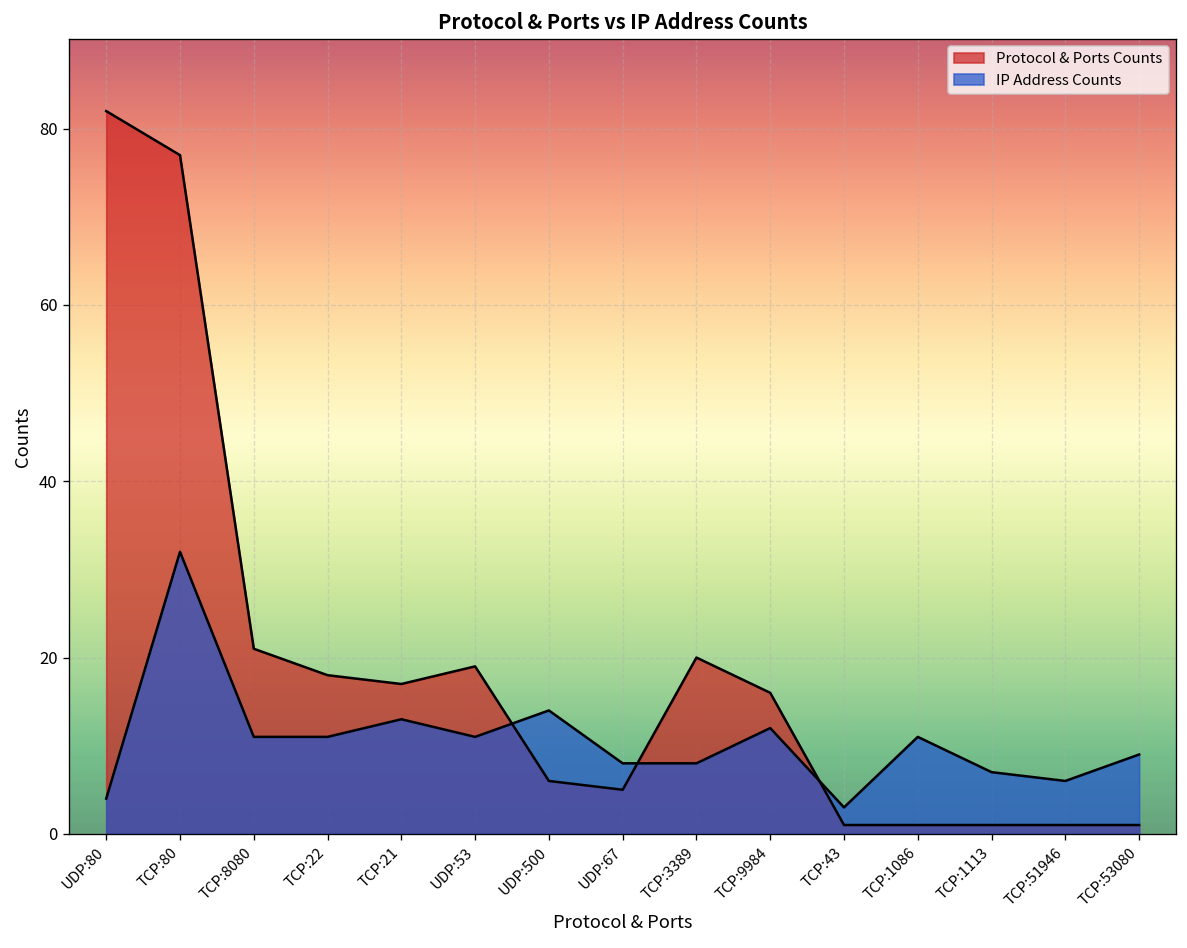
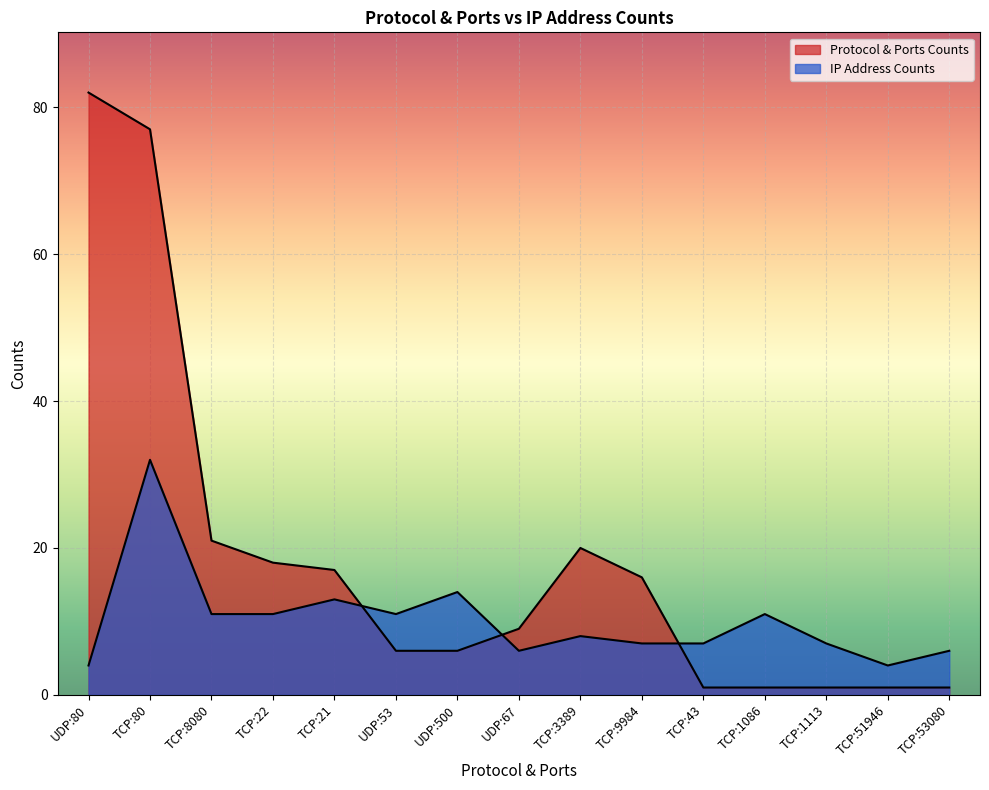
Protocol & Ports Counts, UDP:53: 19 -> 6
Protocol & Ports Counts, UDP:67: 5 -> 9
IP Address Counts, UDP:67: 8 -> 6
IP Address Counts, TCP:9984: 12 -> 7
IP Address Counts, TCP:43: 3 -> 7
IP Address Counts, TCP:51946: 6 -> 4
IP Address Counts, TCP:53080: 9 -> 6
